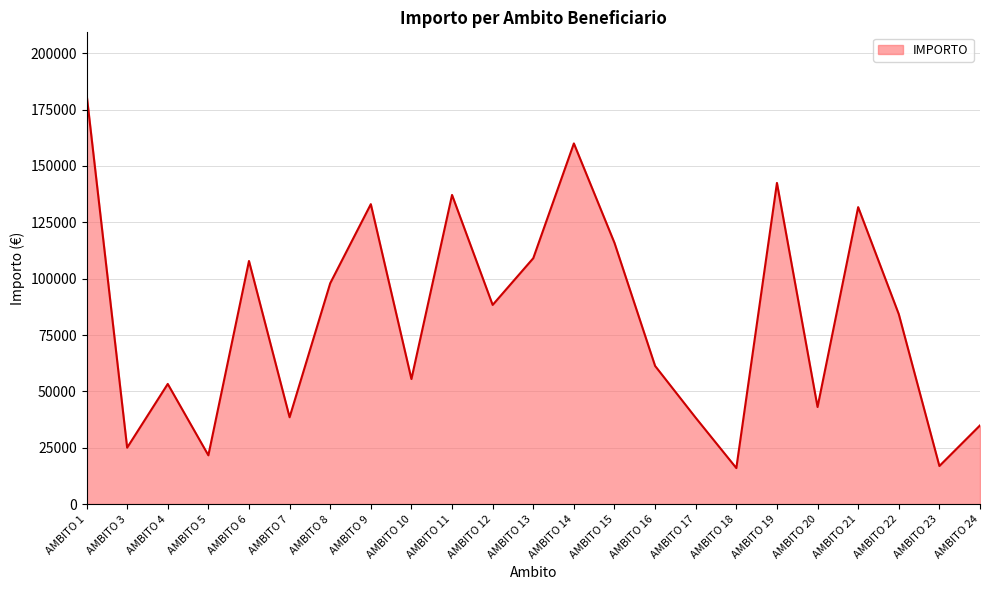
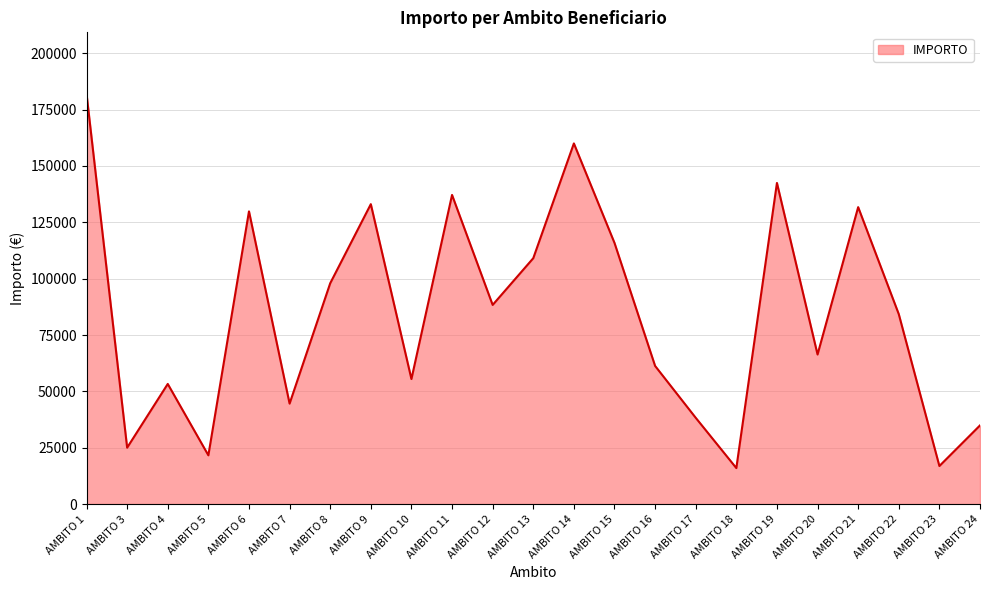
AMBITO 6: 108000 -> 130000
AMBITO 7: 39000 -> 45000
AMBITO 20: 43000 -> 66000
